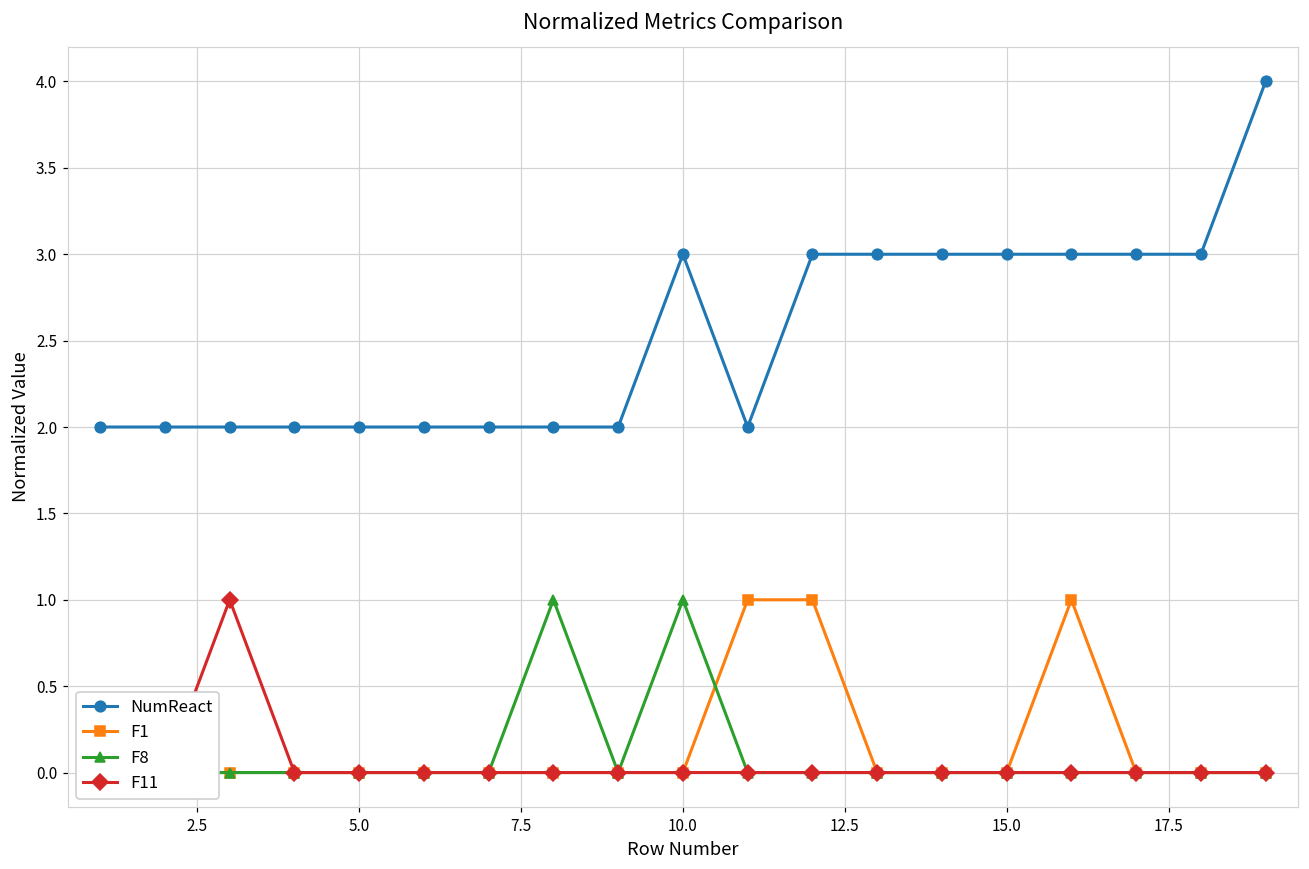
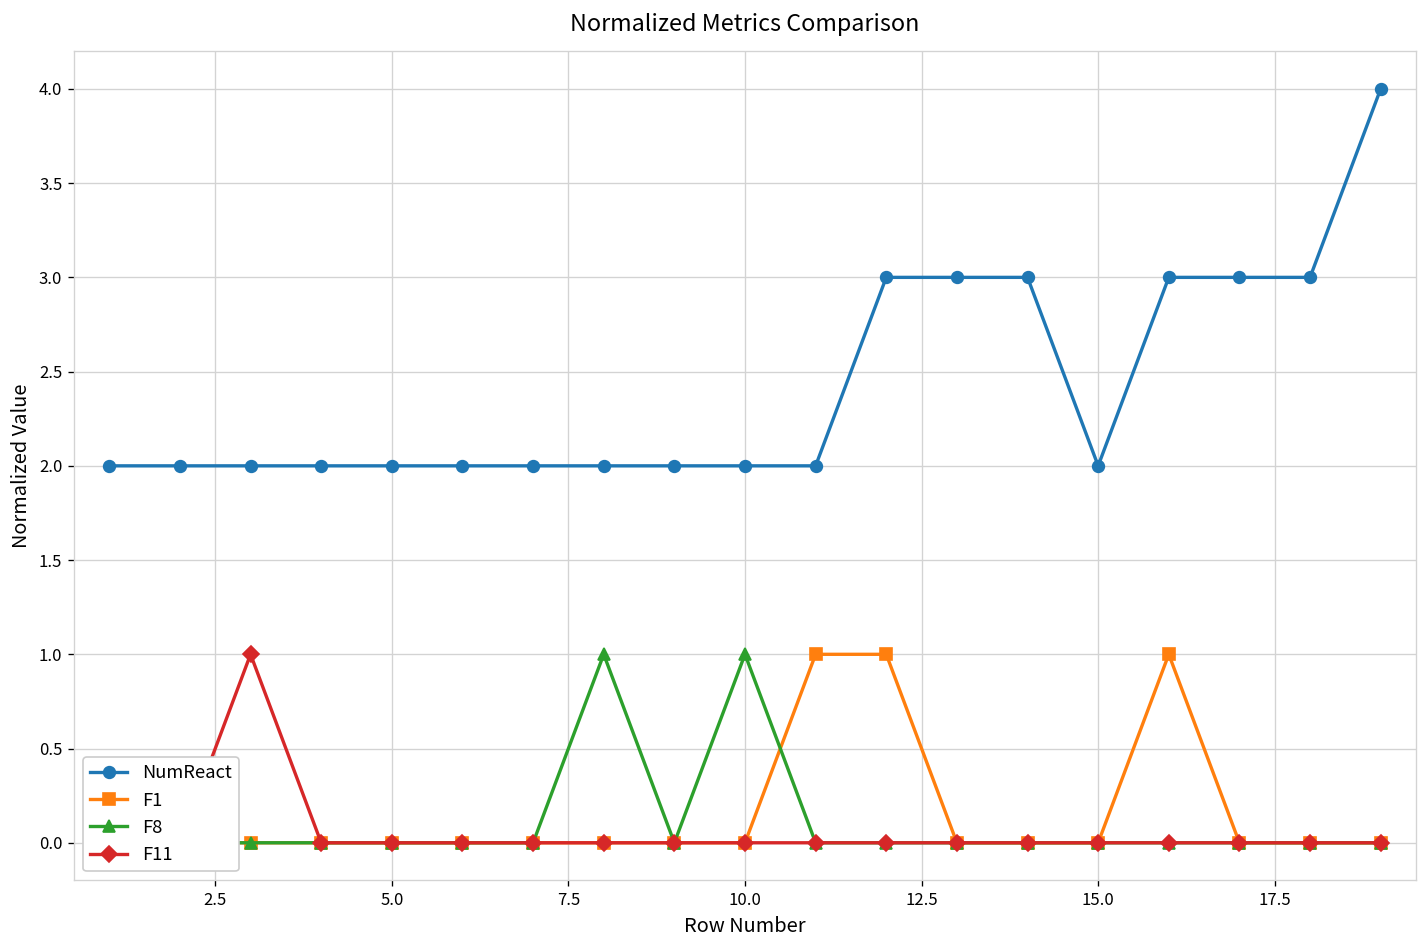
NumReact, 10.0: 3 -> 2
NumReact, 15.0: 3 -> 2
